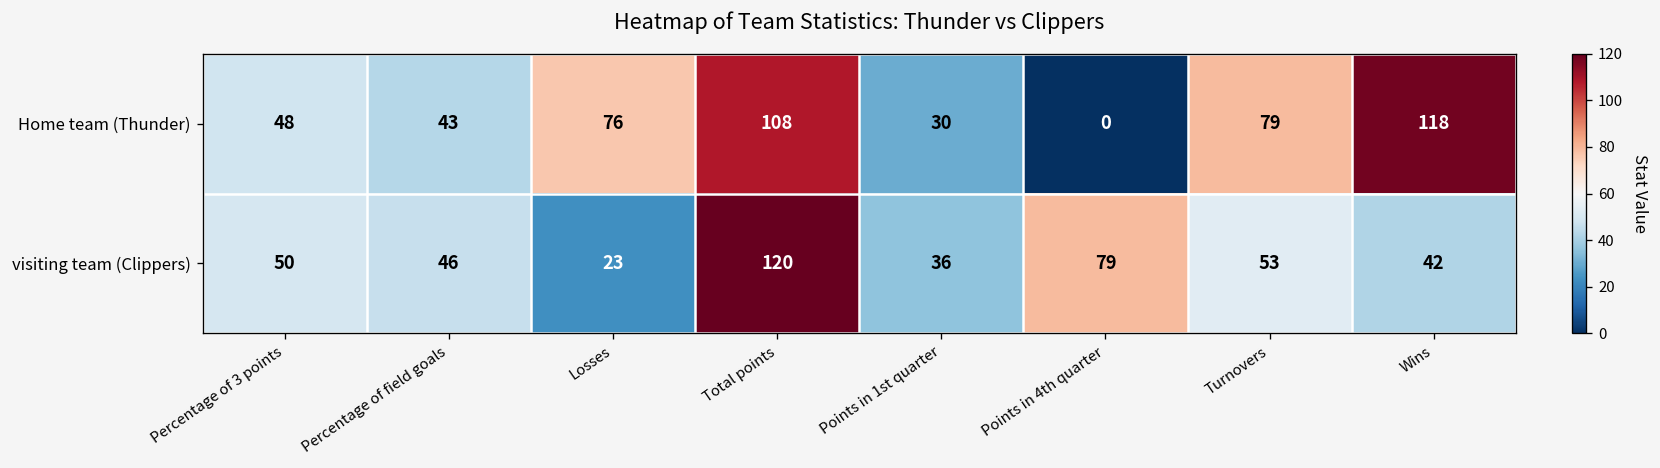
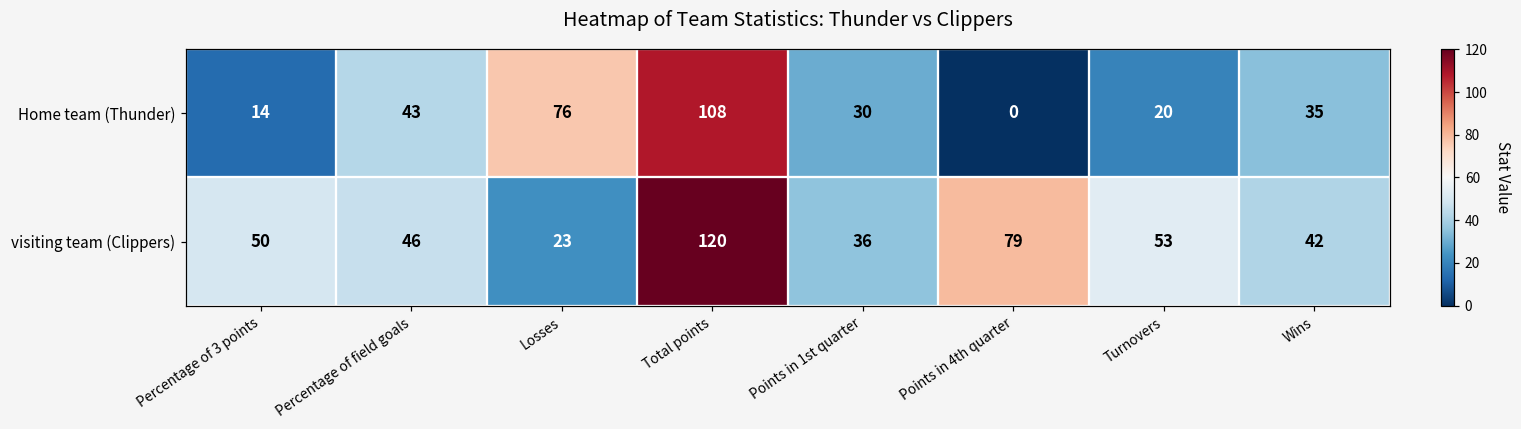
Home team (Thunder), Percentage of 3 points: 48 -> 14
Home team (Thunder), Turnovers: 79 -> 20
Home team (Thunder), Wins: 118 -> 35
